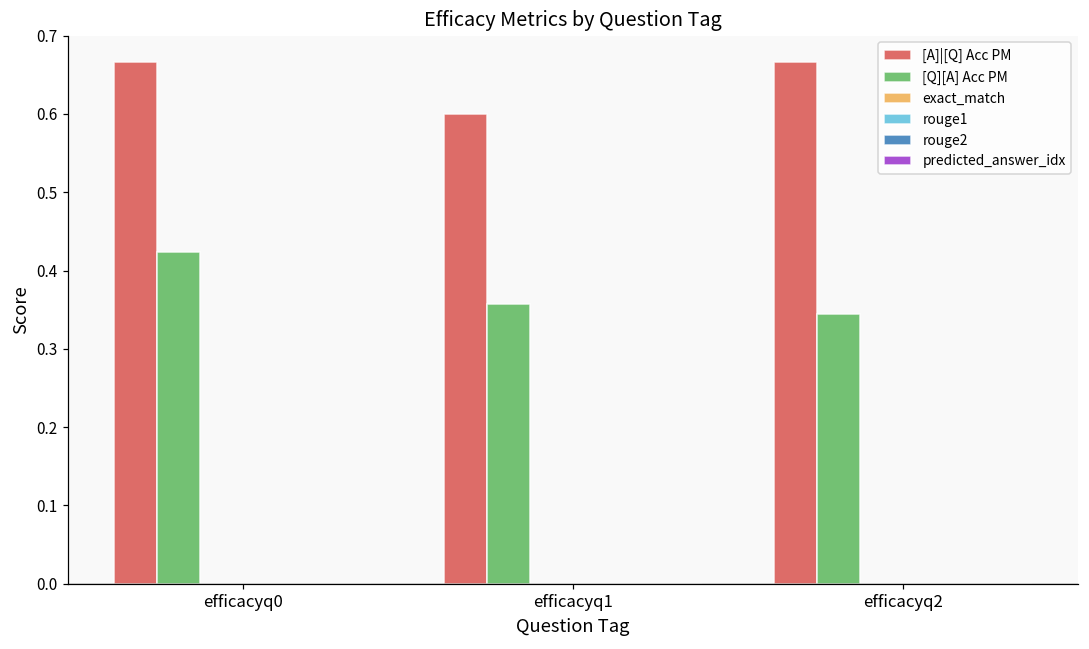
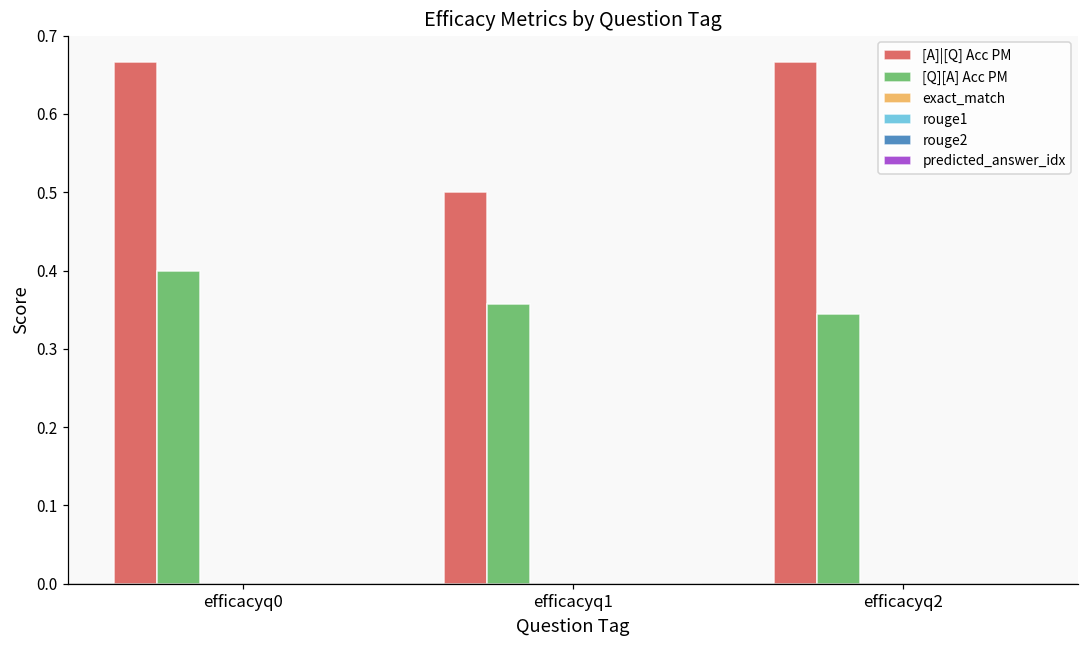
[Q][A] Acc PM, efficacyq0: 0.42 -> 0.40
[A]|[Q] Acc PM, efficacyq1: 0.6 -> 0.5
